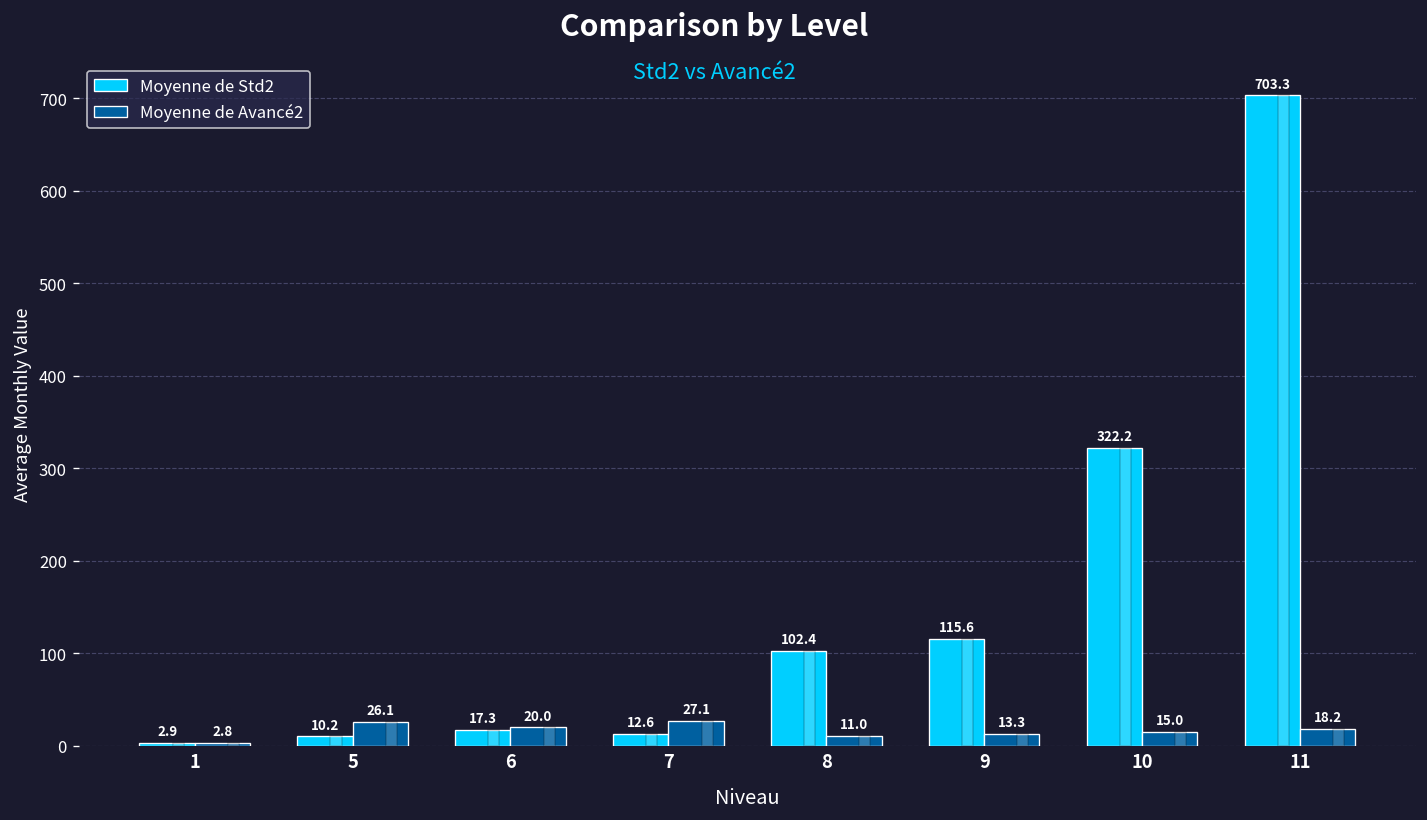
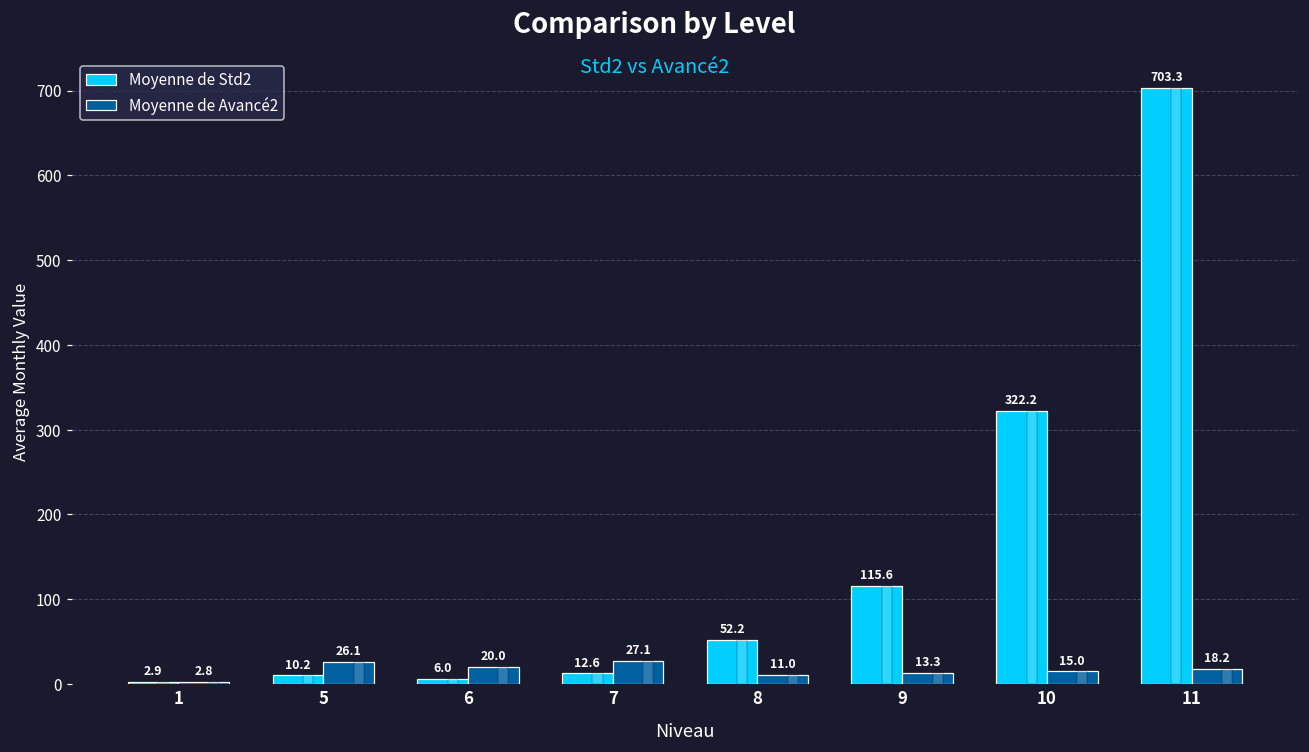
Moyenne de Std2, 6: 17.3 -> 6.0
Moyenne de Std2, 8: 102.4 -> 52.2
